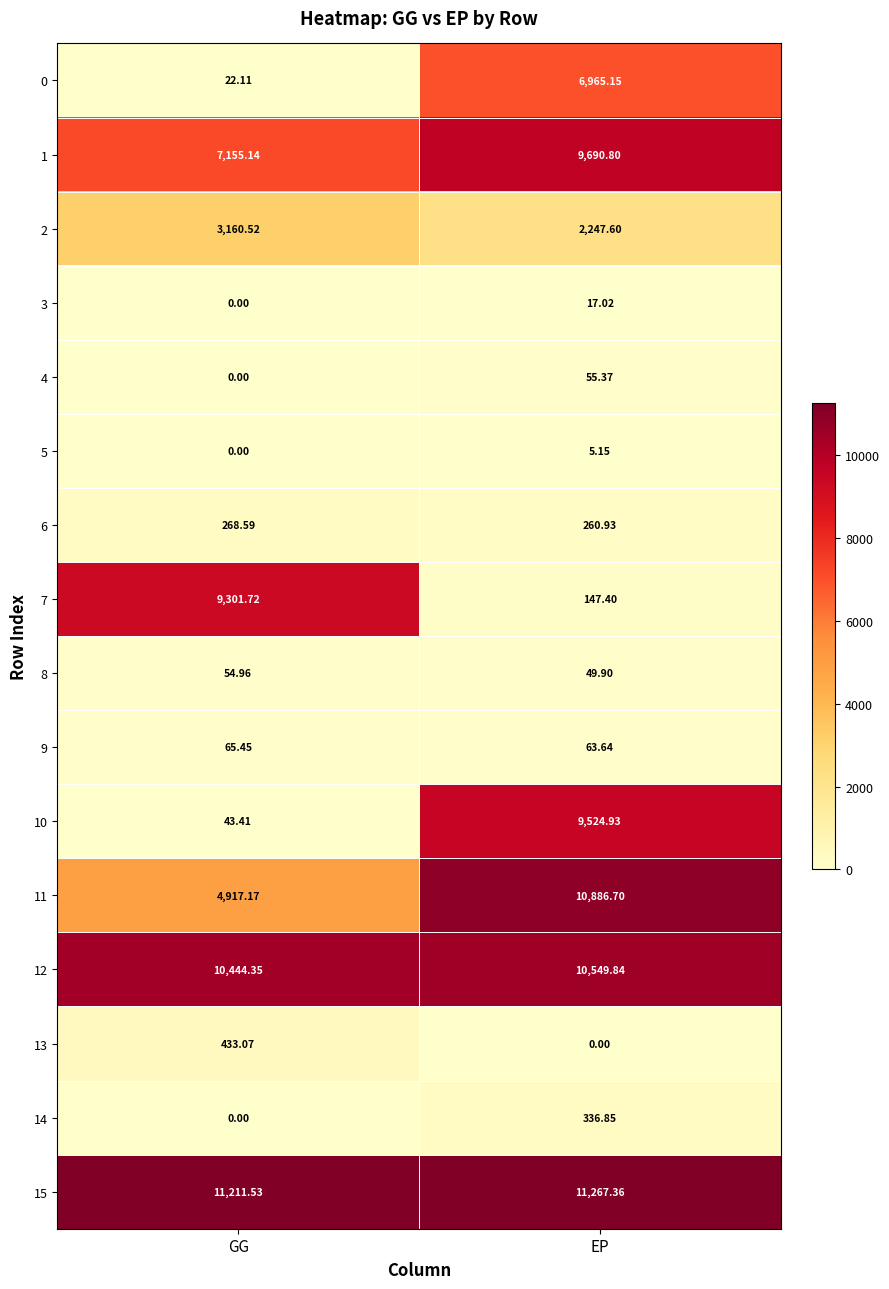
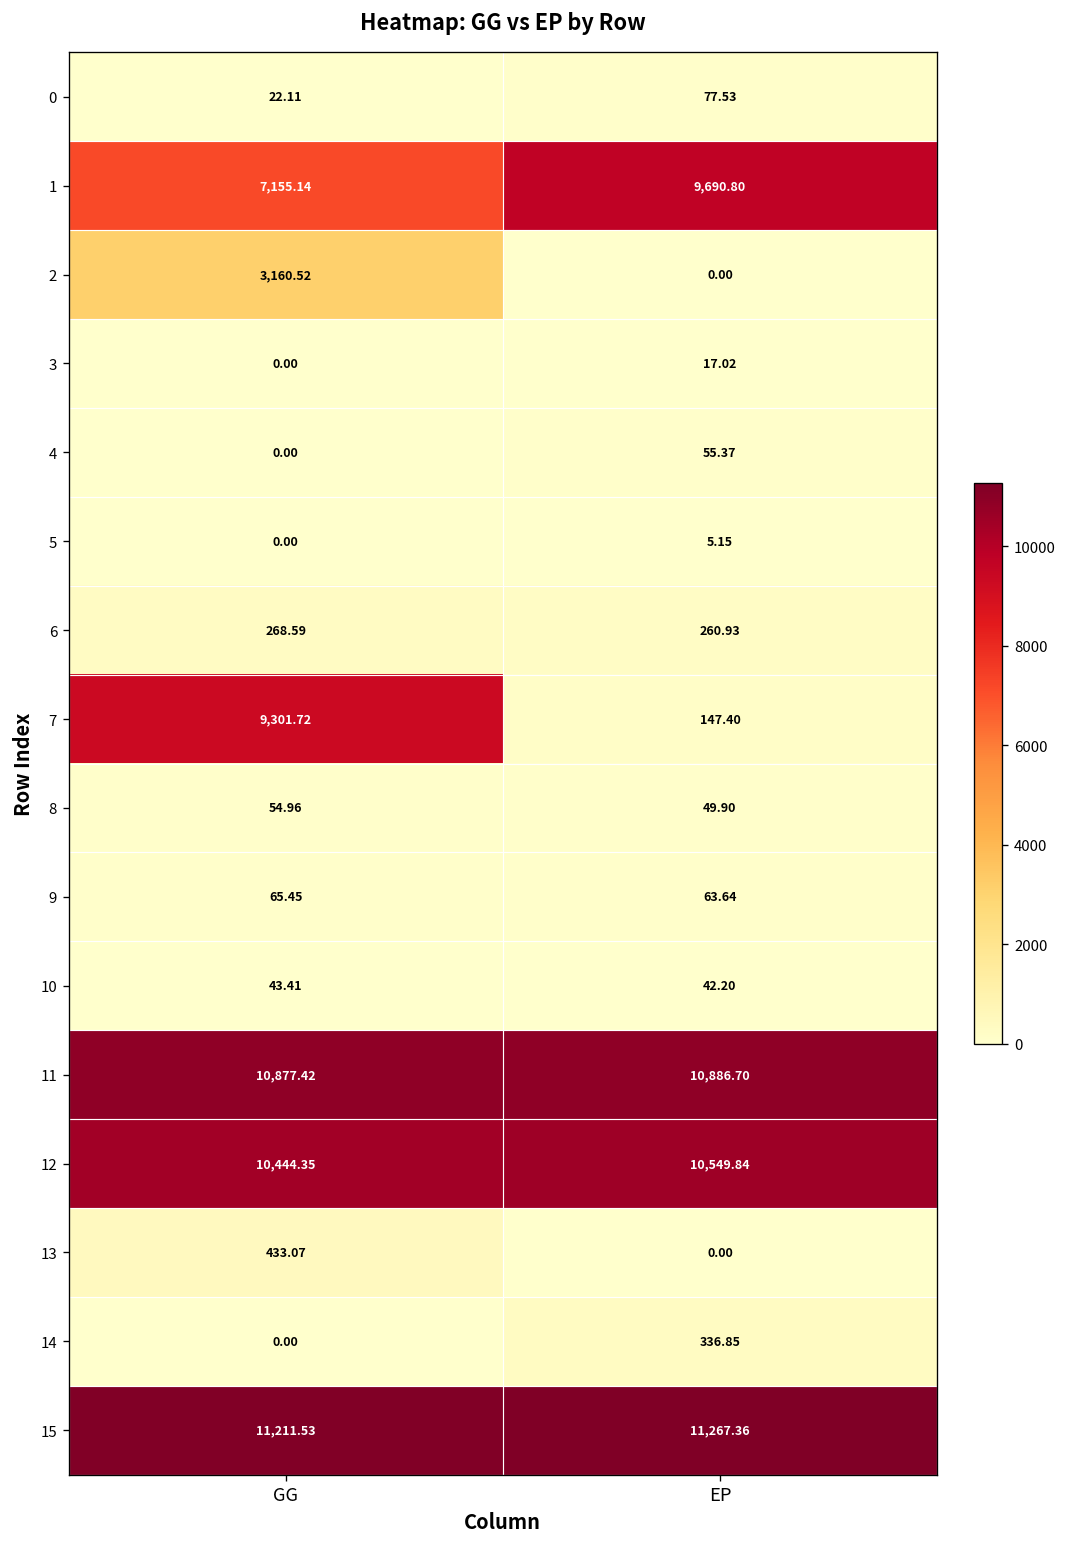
0, EP: 6,965.15 -> 77.53
2, EP: 2,247.60 -> 0.00
10, EP: 9,524.93 -> 42.20
11, GG: 4,917.17 -> 10,877.42
